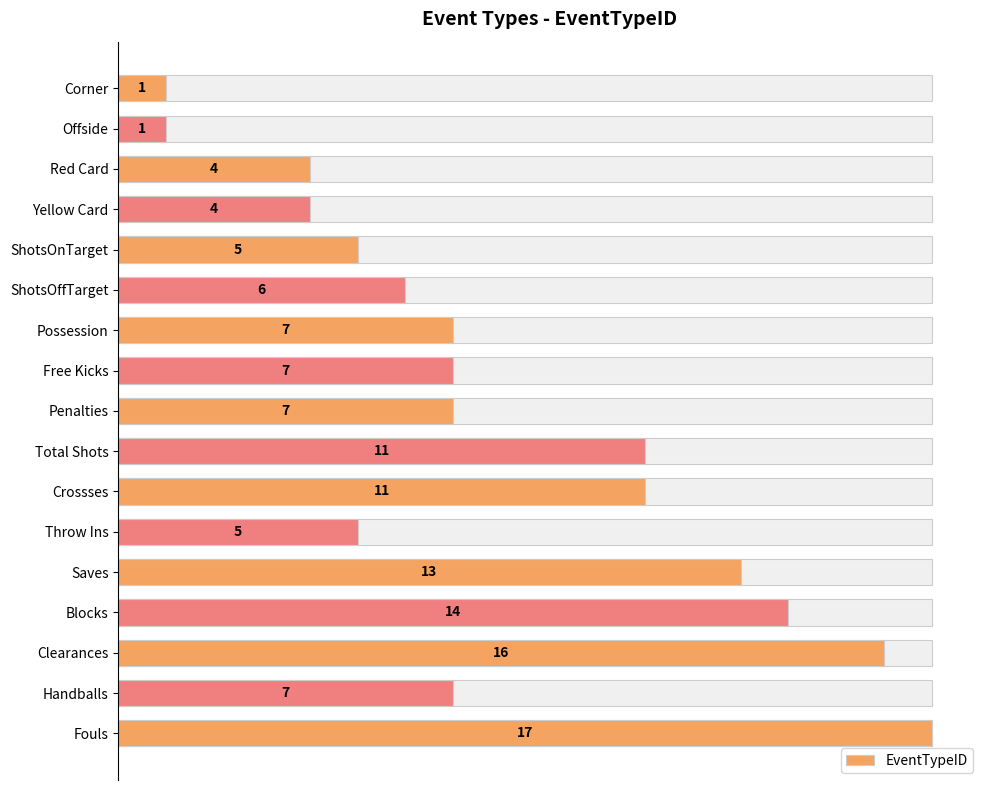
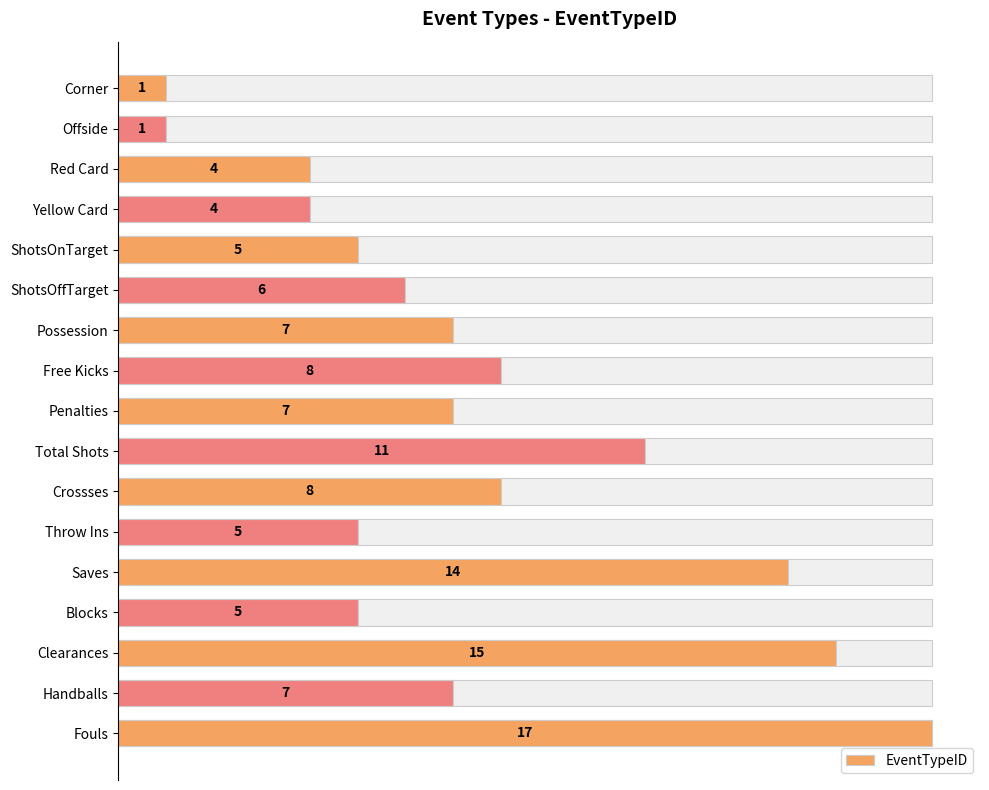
EventTypeID, Free Kicks: 7 -> 8
EventTypeID, Crossses: 11 -> 8
EventTypeID, Saves: 13 -> 14
EventTypeID, Blocks: 14 -> 5
EventTypeID, Clearances: 16 -> 15
